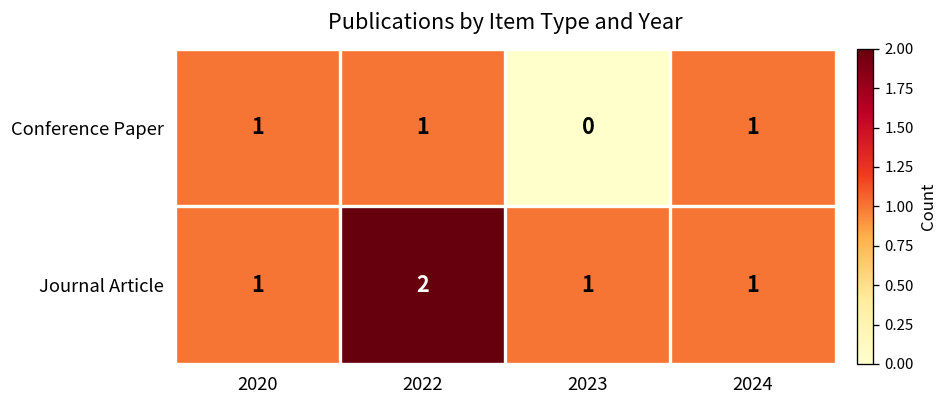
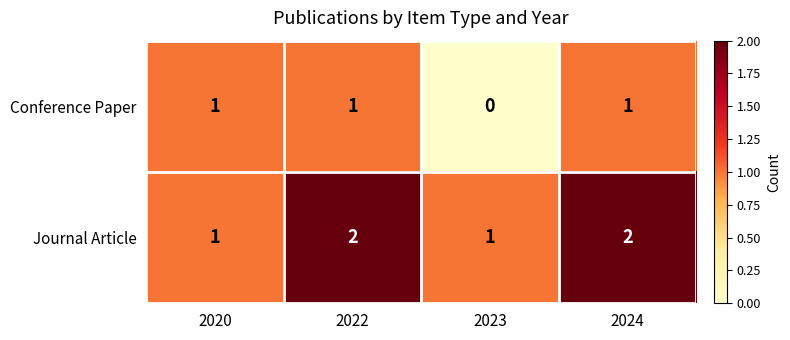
Journal Article, 2024: 1 -> 2
